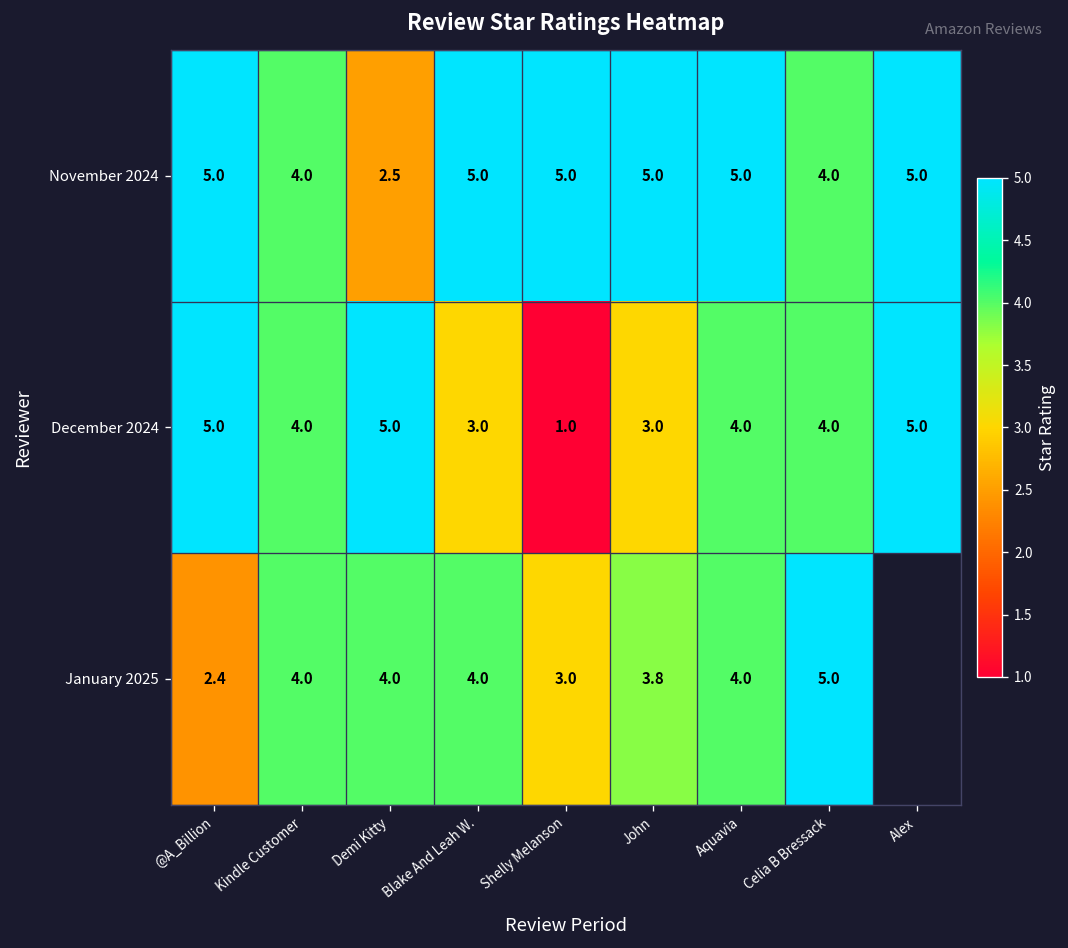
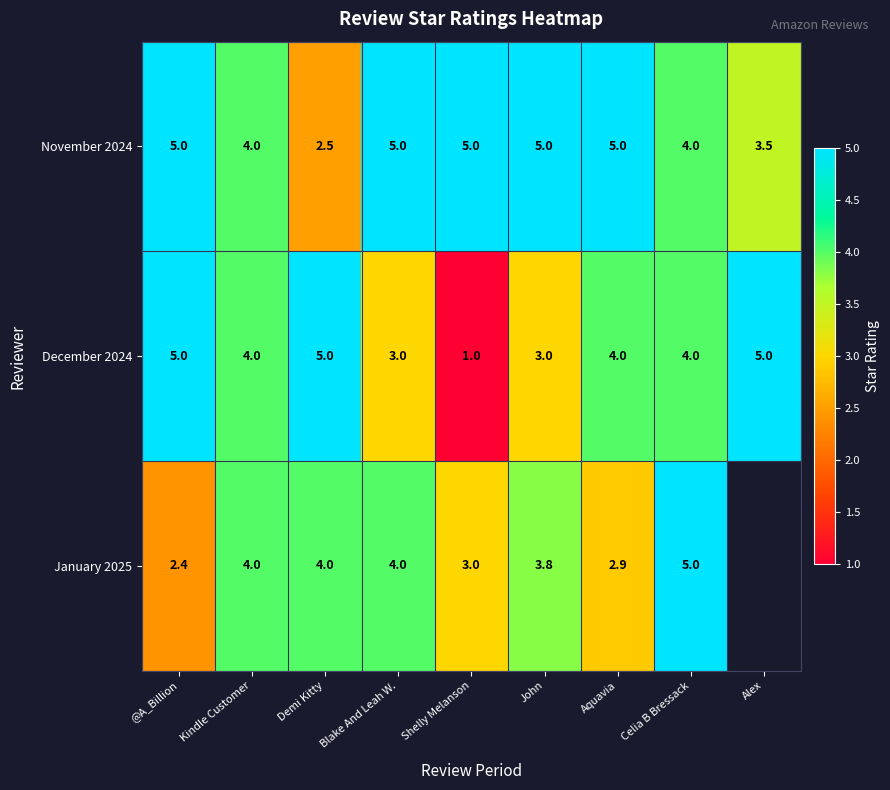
November 2024, Alex: 5.0 -> 3.5
January 2025, Aquavia: 4.0 -> 2.9
